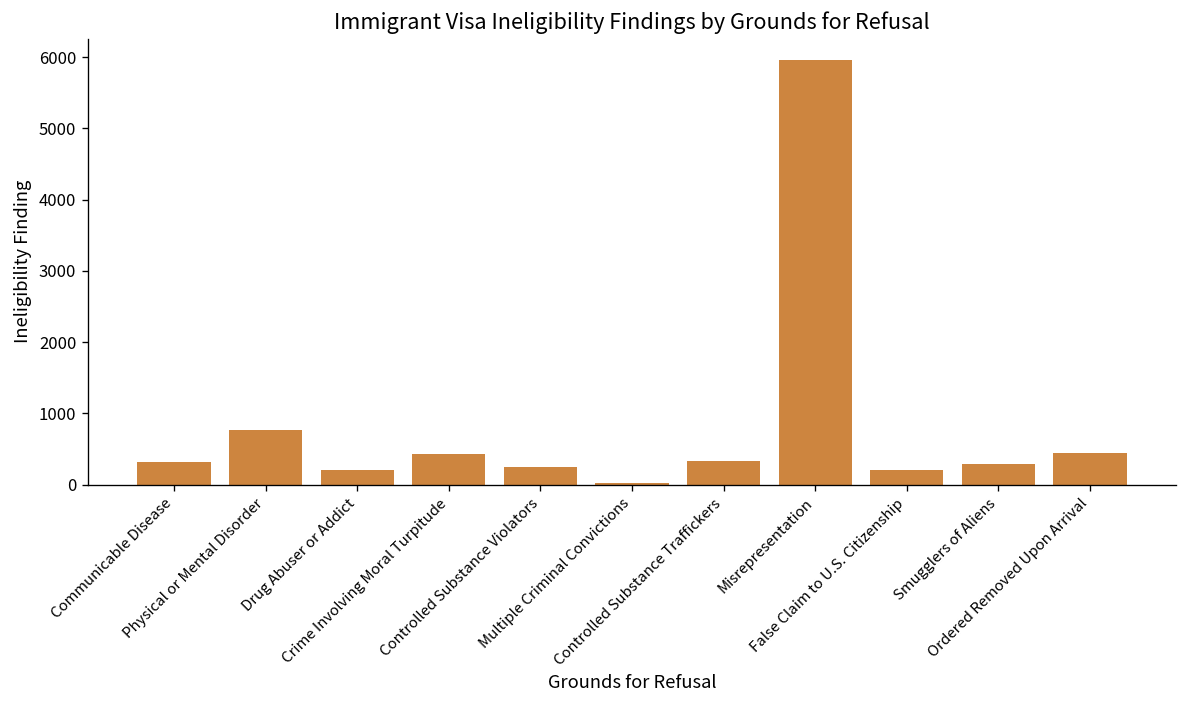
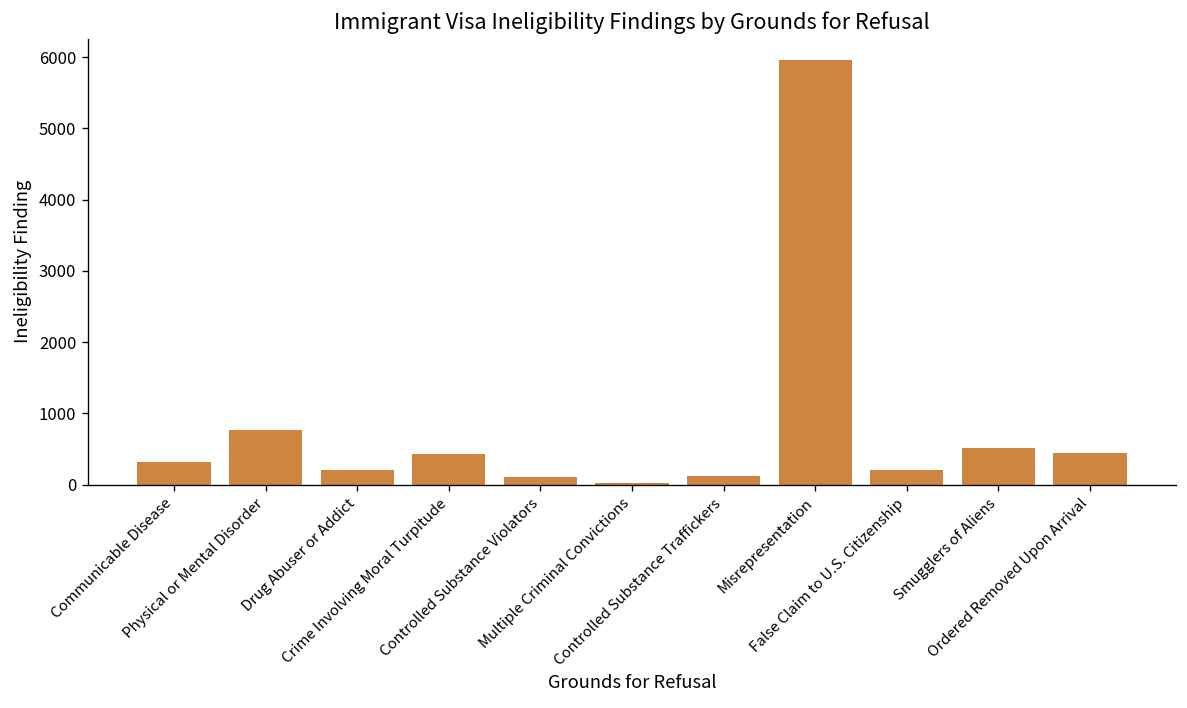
Controlled Substance Violators: 300 -> 100
Controlled Substance Traffickers: 300 -> 100
Smugglers of Aliens: 300 -> 500
